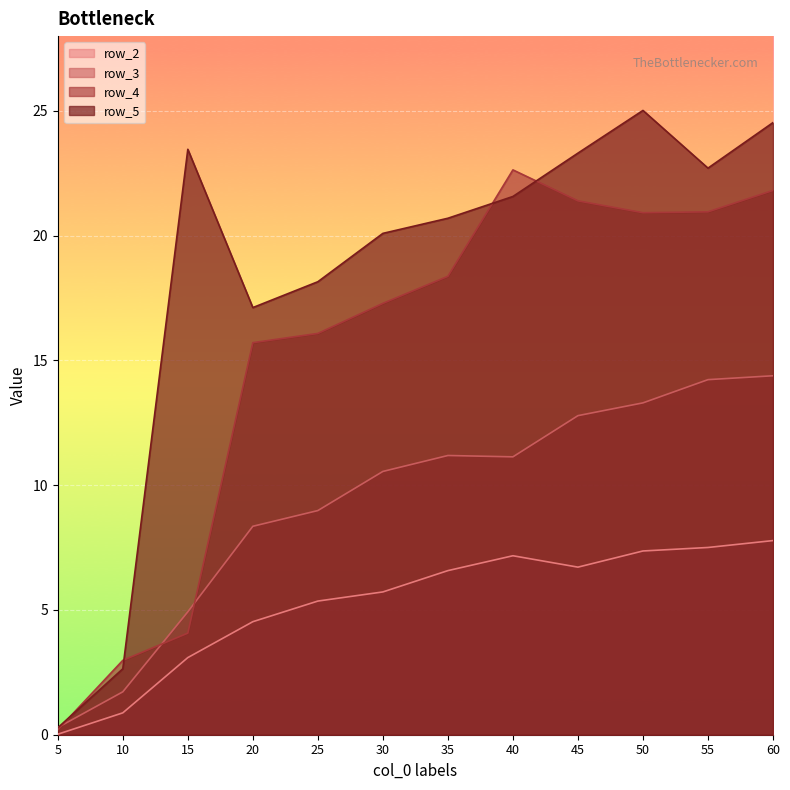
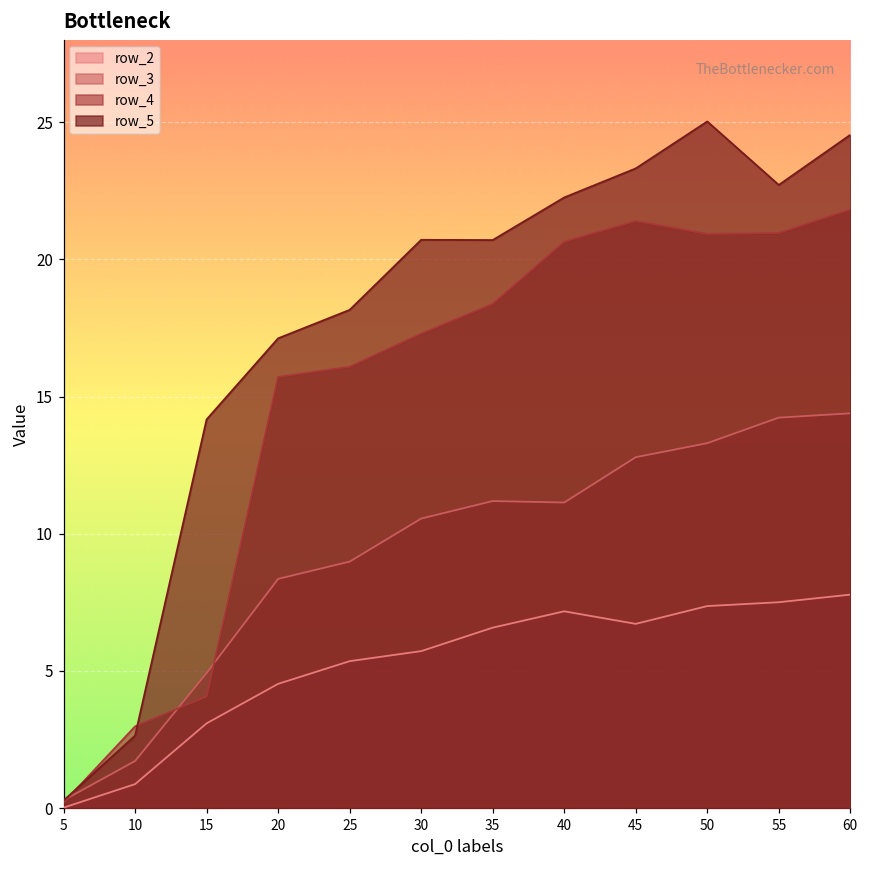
row_5, 15: 23.5 -> 14.2
row_5, 30: 20.1 -> 20.7
row_4, 40: 22.6 -> 20.6
row_5, 40: 21.6 -> 22.3
